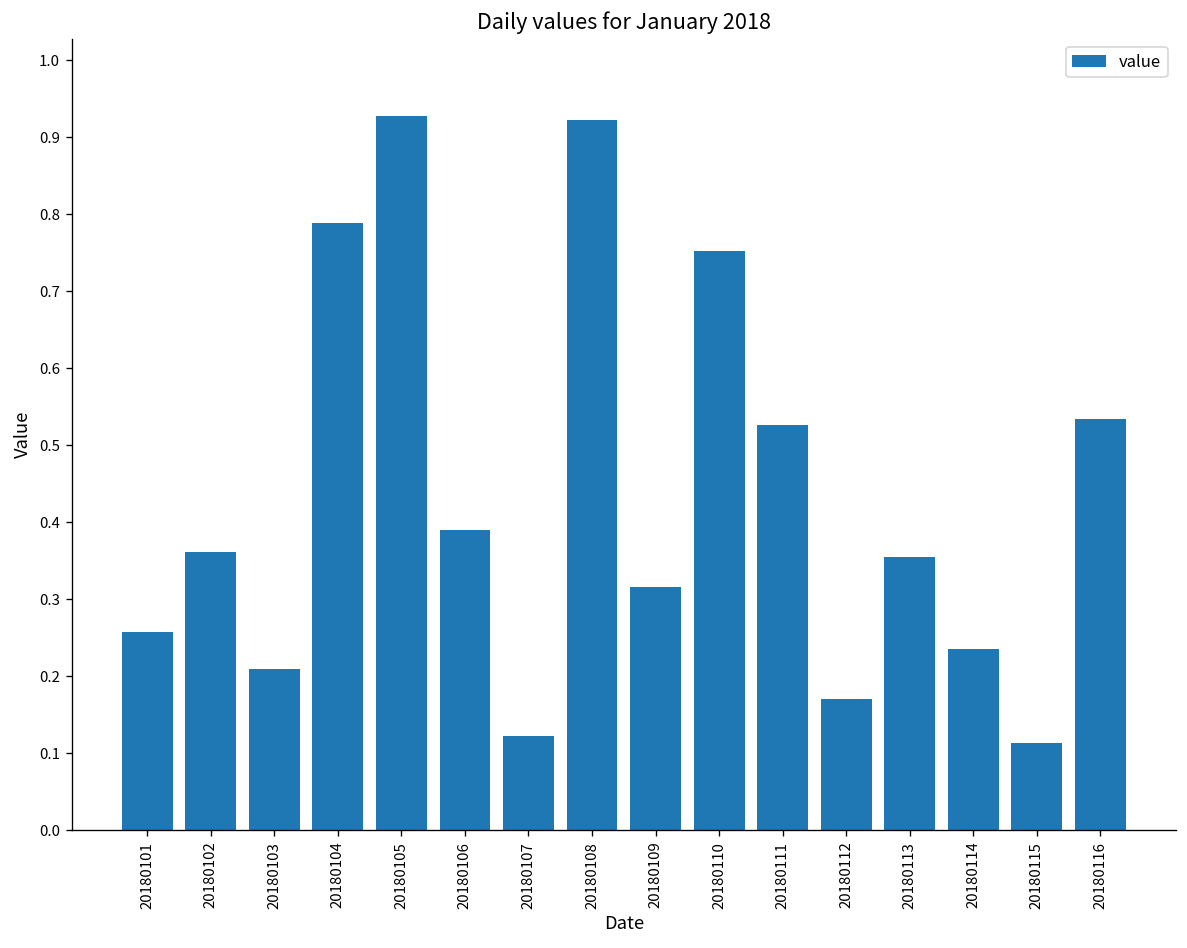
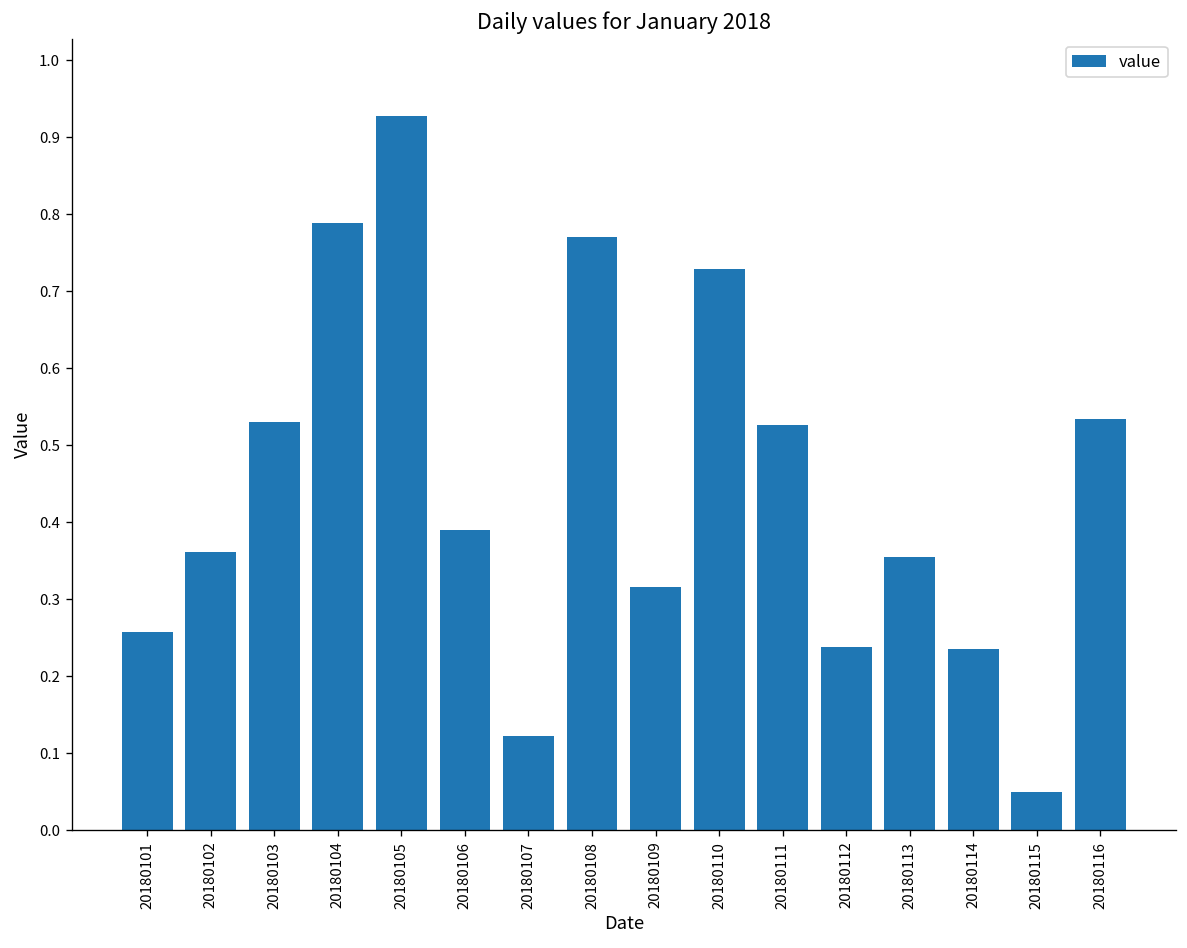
20180103: 0.21 -> 0.53
20180108: 0.92 -> 0.77
20180110: 0.75 -> 0.73
20180112: 0.17 -> 0.24
20180115: 0.11 -> 0.05
